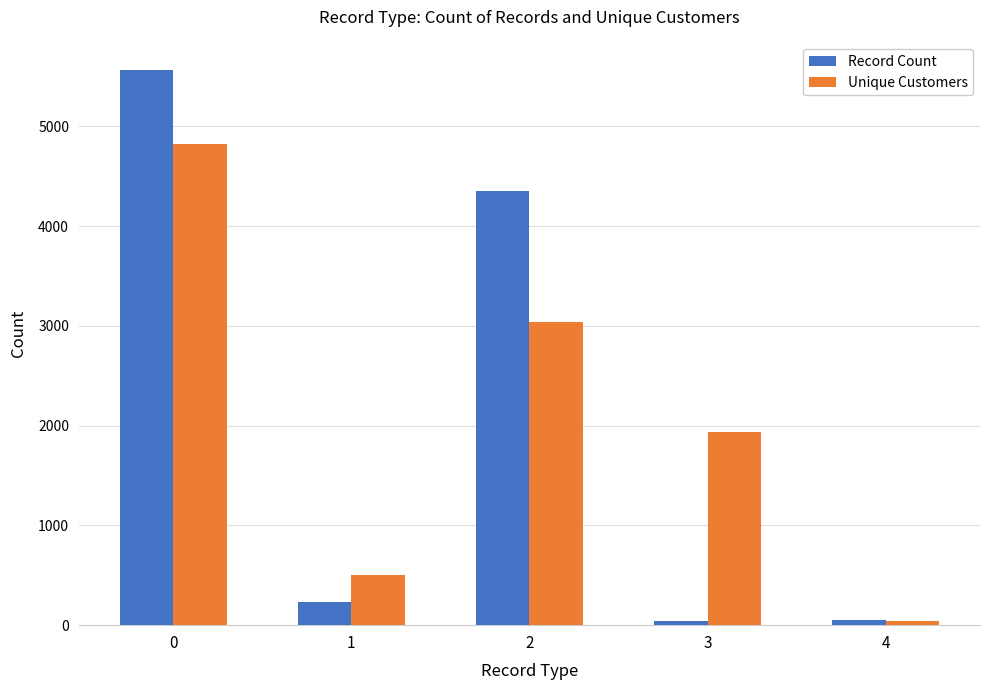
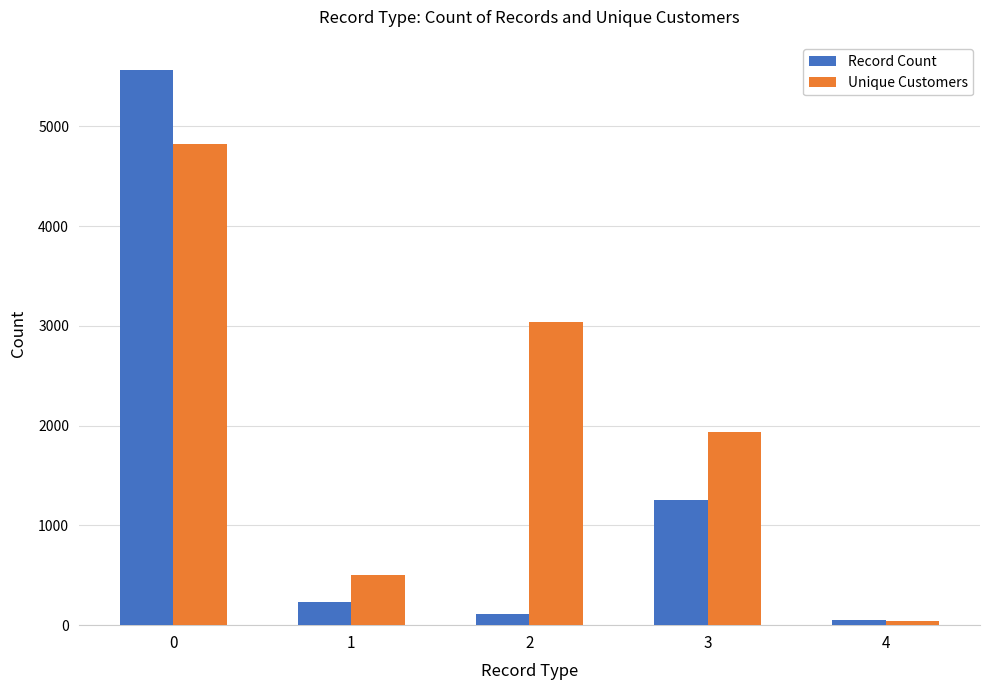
Record Count, 2: 4400 -> 100
Record Count, 3: 0 -> 1300
